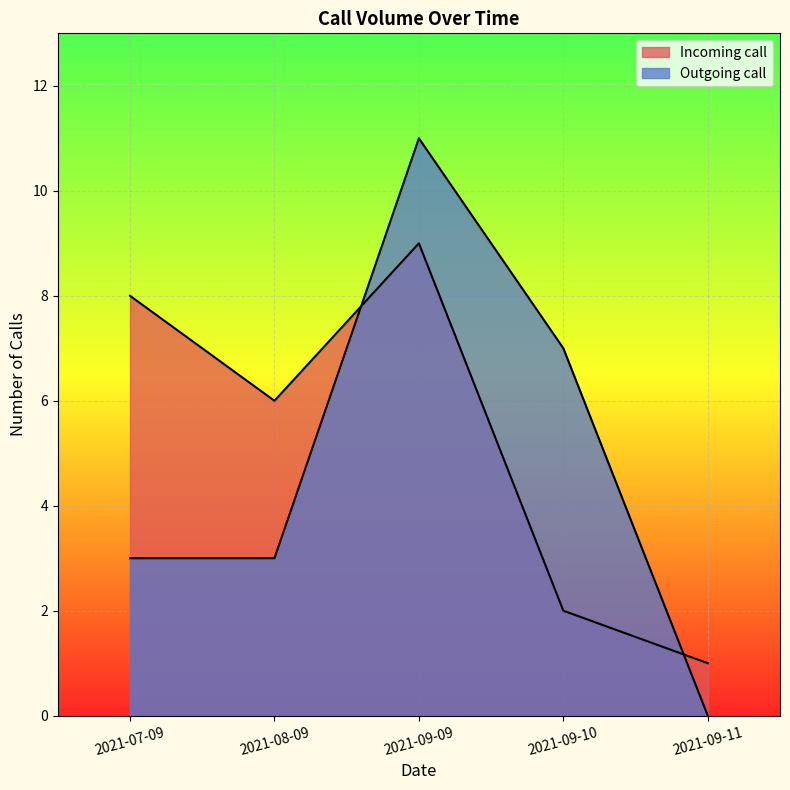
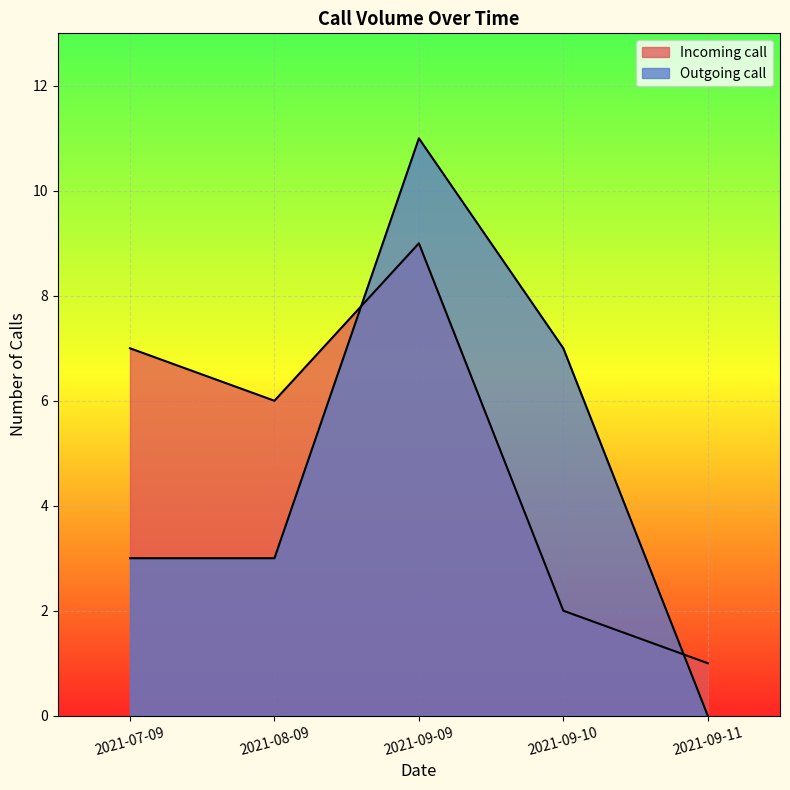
Incoming call, 2021-07-09: 8 -> 7
